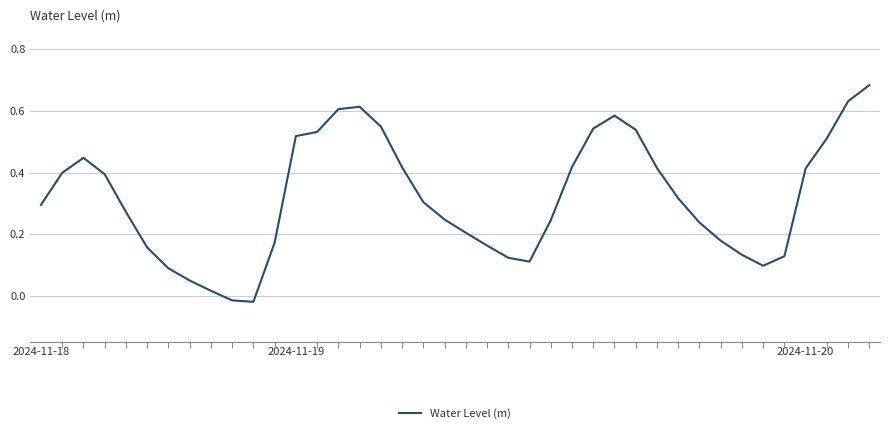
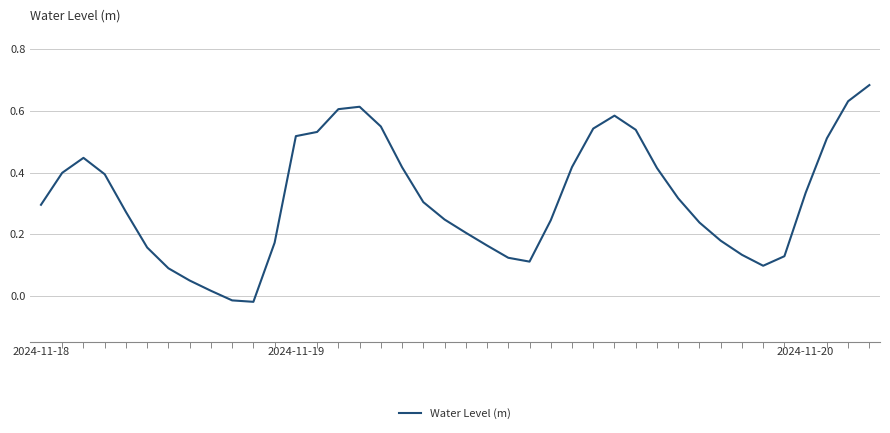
2024-11-20: 0.41 -> 0.33
